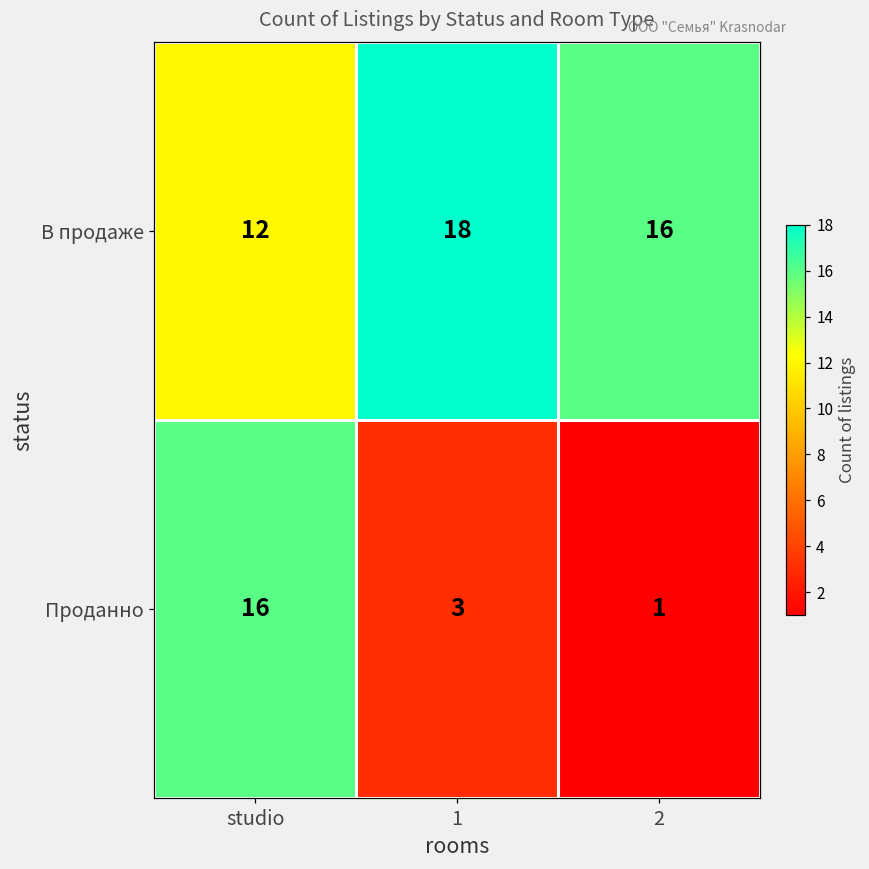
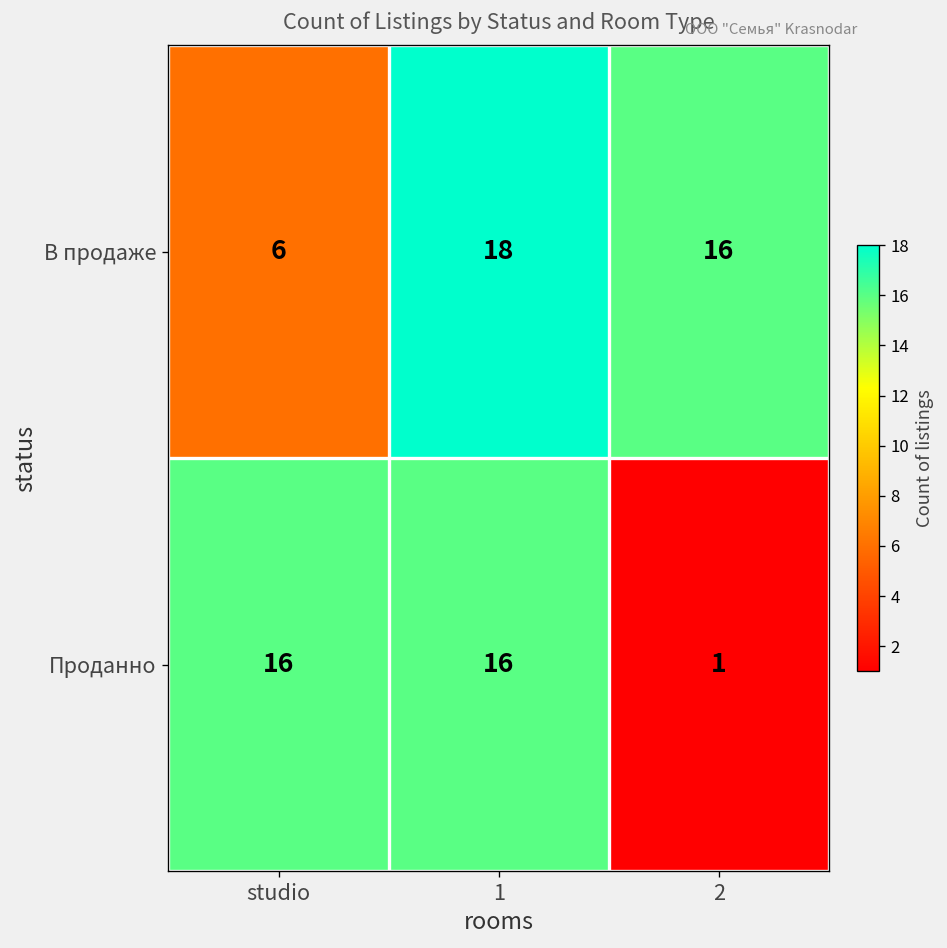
В продаже, studio: 12 -> 6
Проданно, 1: 3 -> 16
